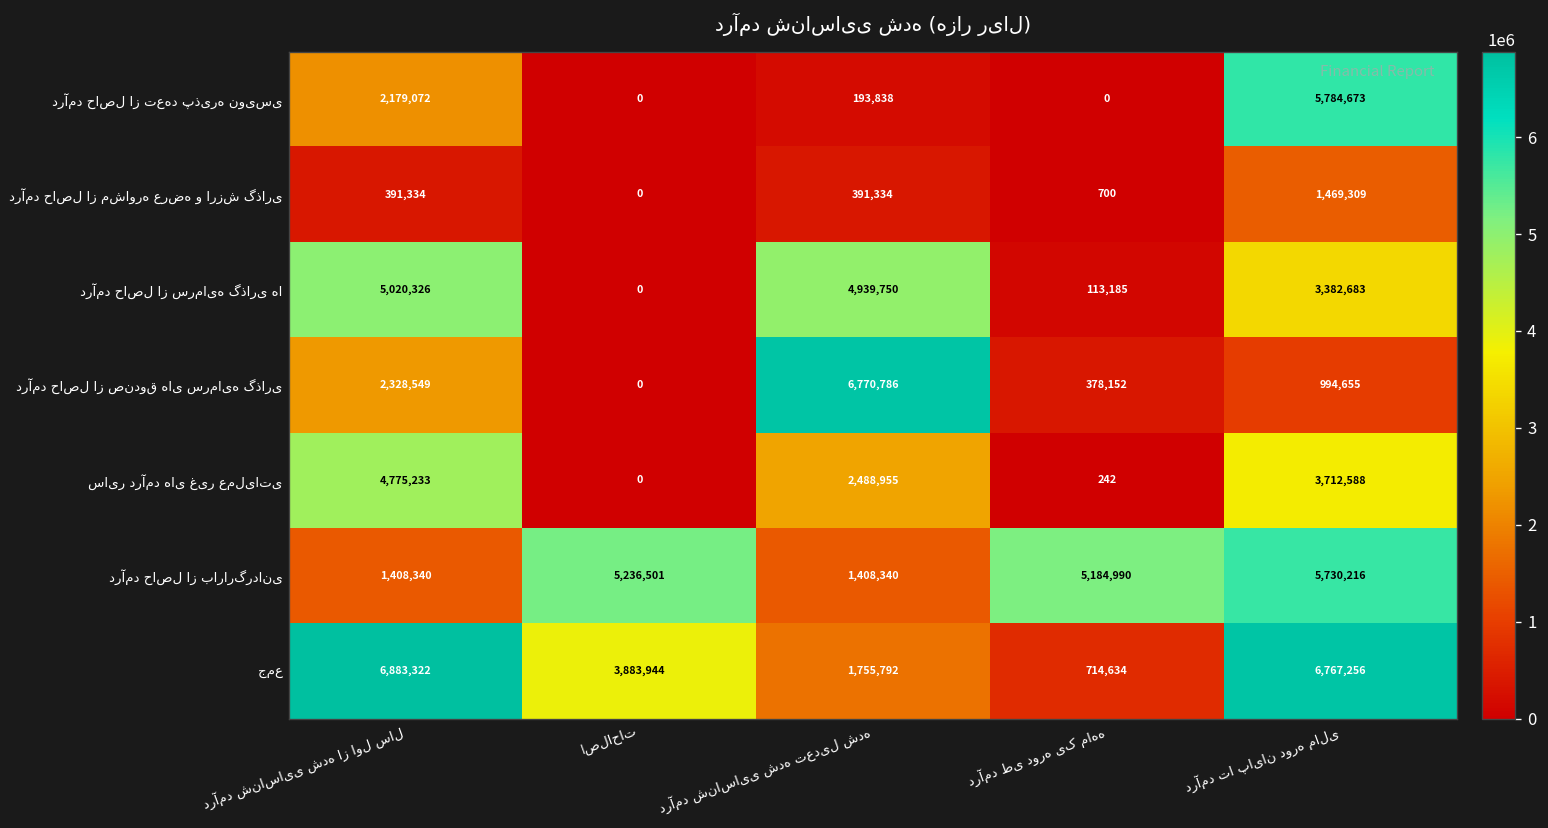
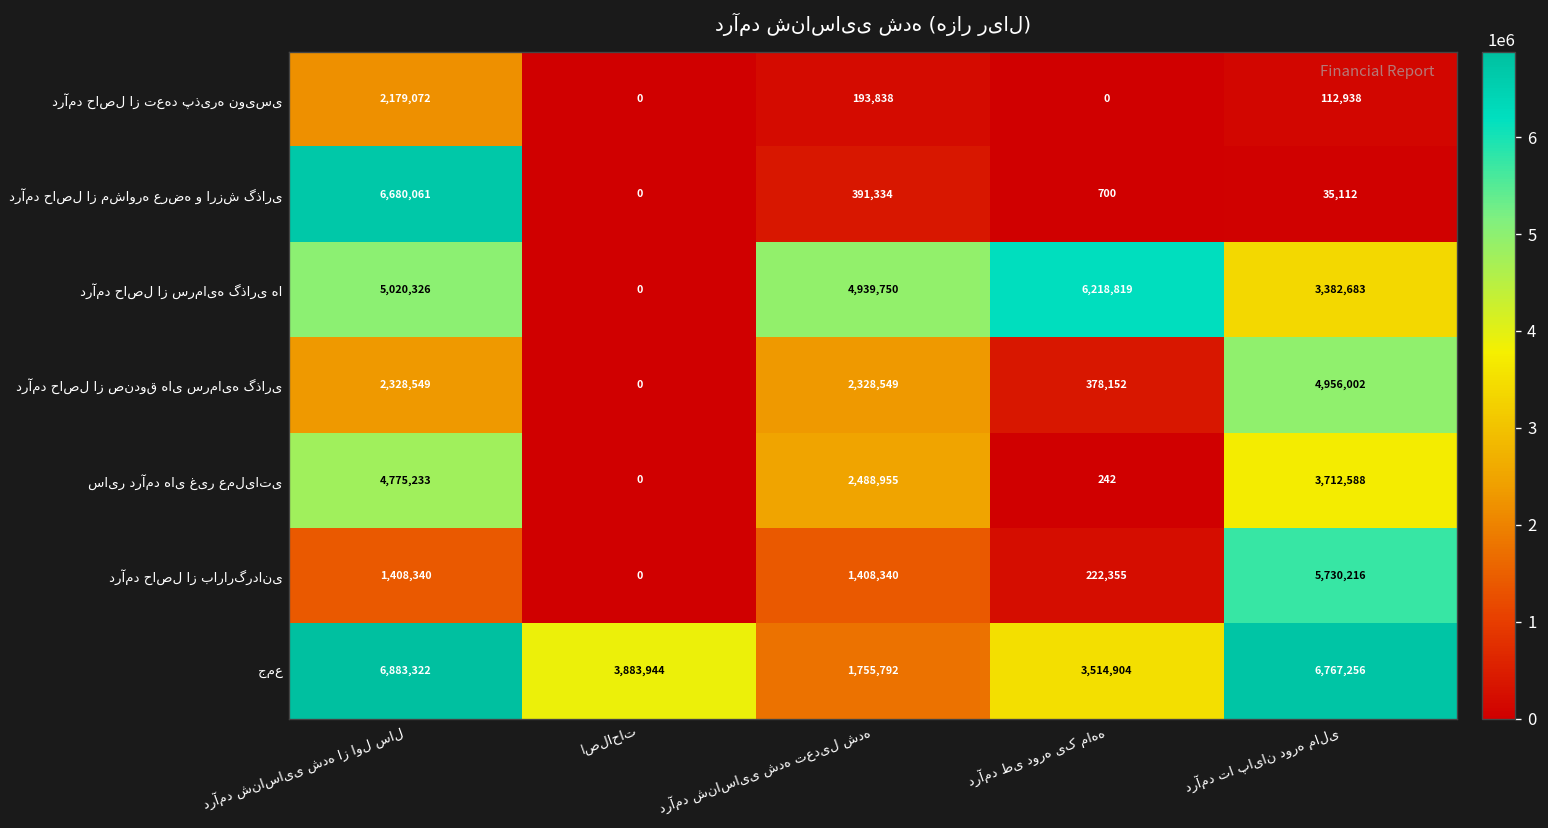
درآمد حاصل از تعهد پذیره نویسی, درآمد تا پایان دوره مالی: 5,784,673 -> 112,938
درآمد حاصل از مشاوره عرضه و ارزش گذاری, درآمد شناسایی شده از اول سال: 391,334 -> 6,680,061
درآمد حاصل از مشاوره عرضه و ارزش گذاری, درآمد تا پایان دوره مالی: 1,469,309 -> 35,112
درآمد حاصل از سرمایه گذاری ها, درآمد طی دوره یک ماهه: 113,185 -> 6,218,819
درآمد حاصل از صندوق های سرمایه گذاری, درآمد شناسایی شده تعدیل شده: 6,770,786 -> 2,328,549
درآمد حاصل از صندوق های سرمایه گذاری, درآمد تا پایان دوره مالی: 994,655 -> 4,956,002
درآمد حاصل از بارارگردانی, اصلاحات: 5,236,501 -> 0
درآمد حاصل از بارارگردانی, درآمد طی دوره یک ماهه: 5,184,990 -> 222,355
جمع, درآمد طی دوره یک ماهه: 714,634 -> 3,514,904
